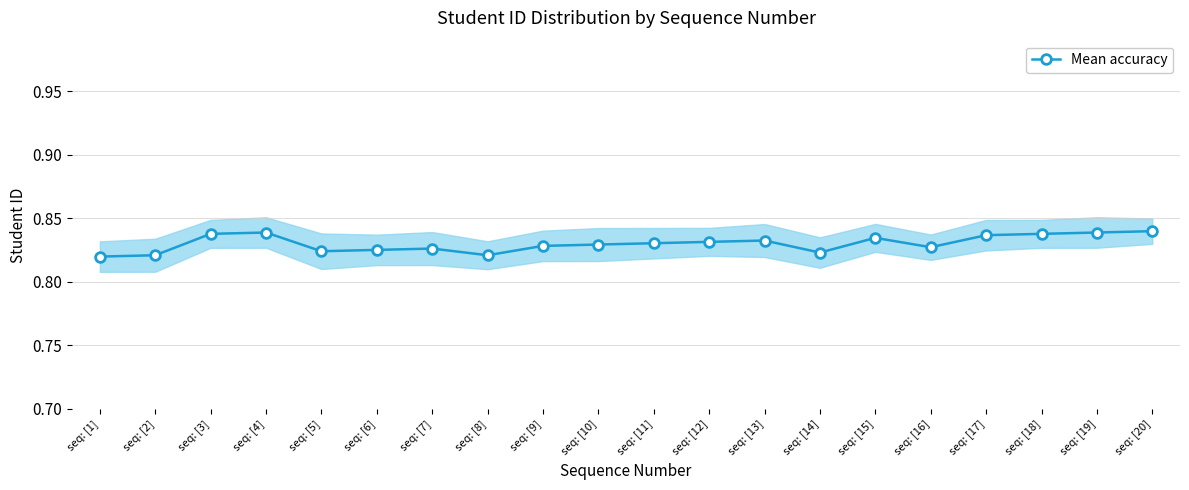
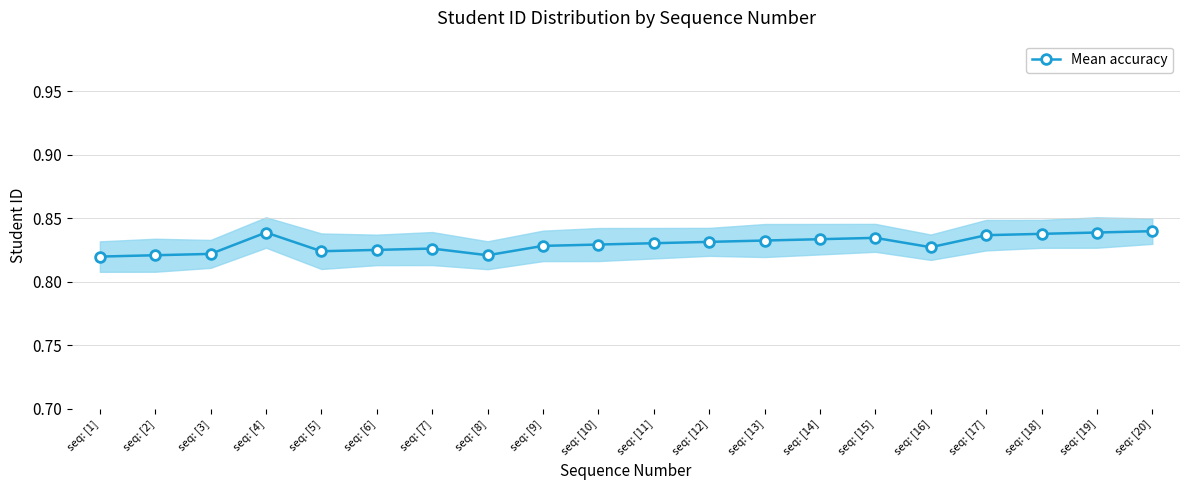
Mean accuracy, seq: [3]: 0.838 -> 0.822
Mean accuracy, seq: [14]: 0.823 -> 0.834
